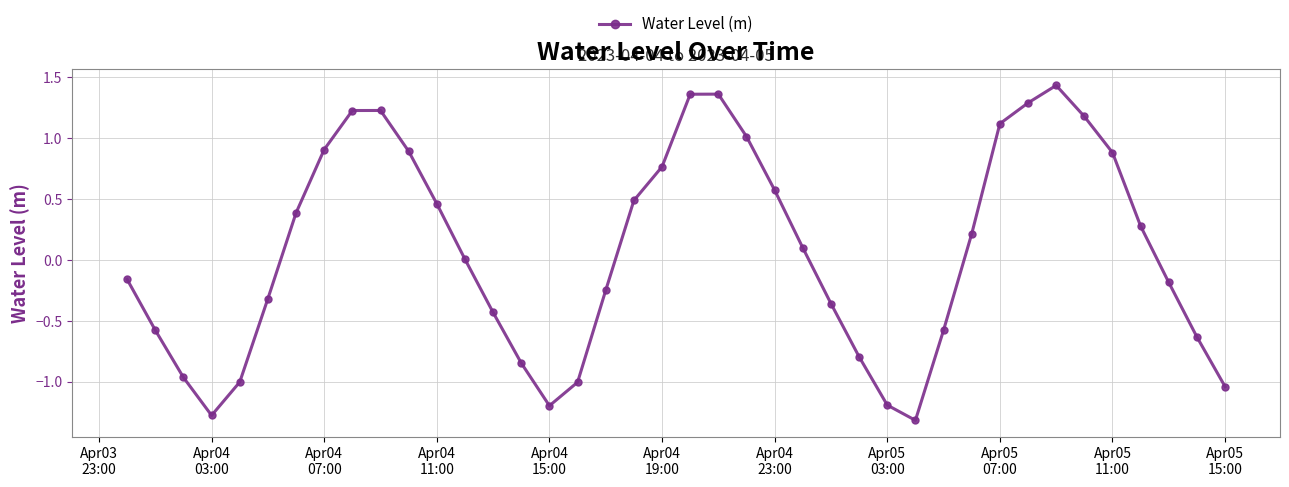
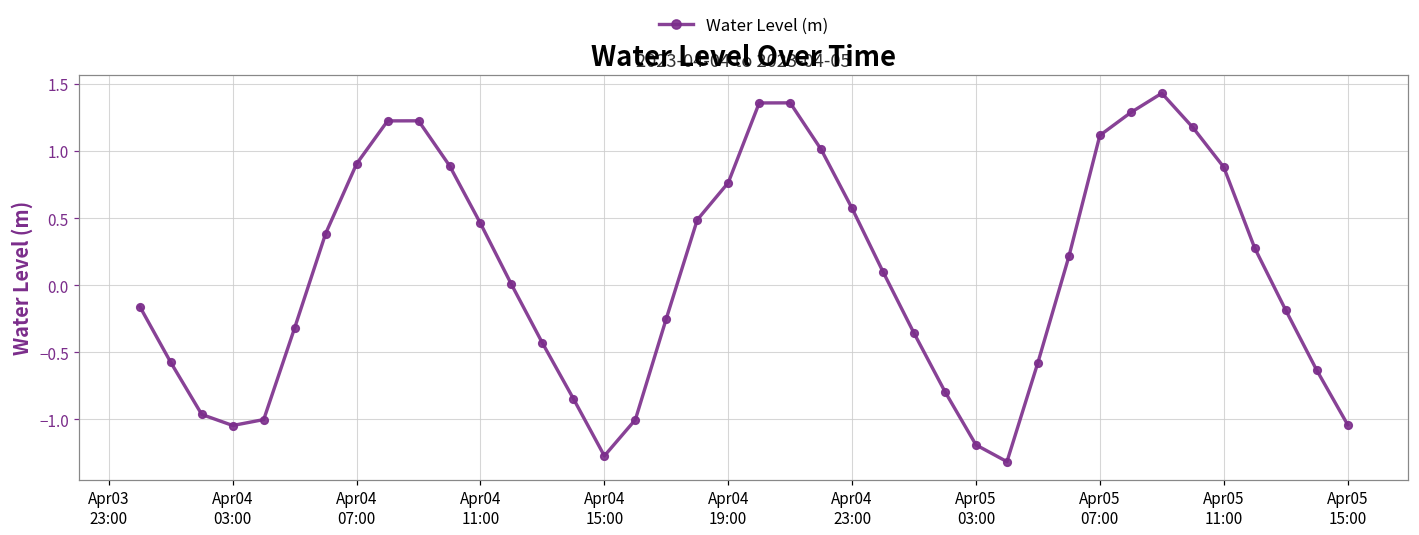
Apr04 03:00: -1.27 -> -1.05
Apr04 15:00: -1.20 -> -1.27
